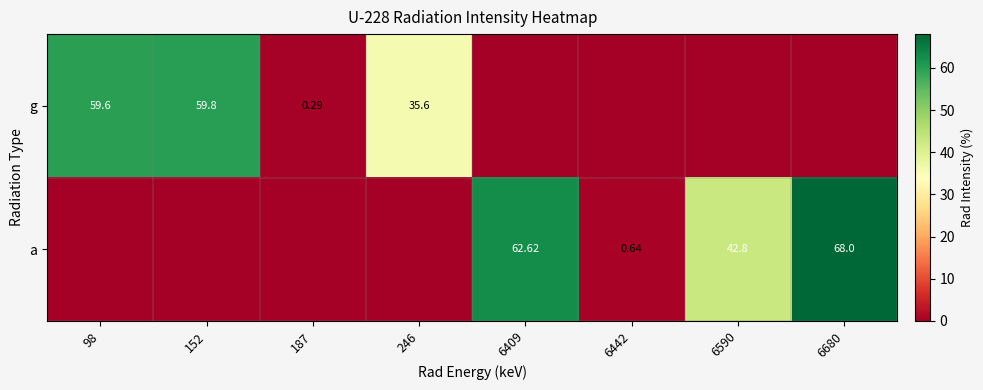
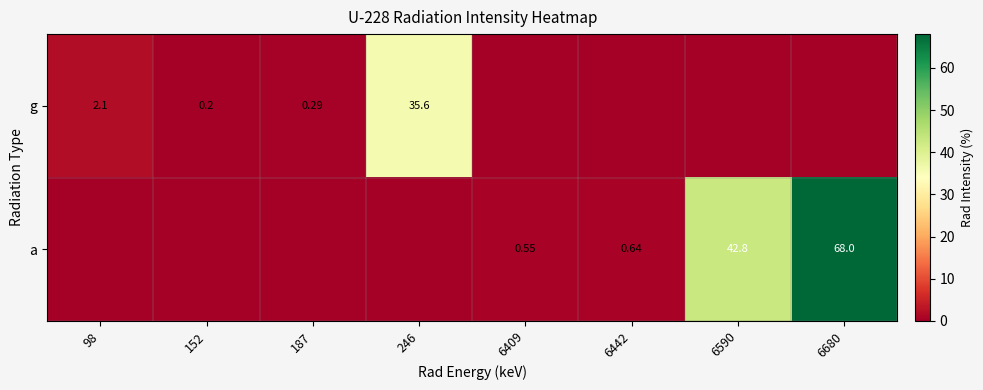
g, 98: 59.6 -> 2.1
g, 152: 59.8 -> 0.2
a, 6409: 62.62 -> 0.55
